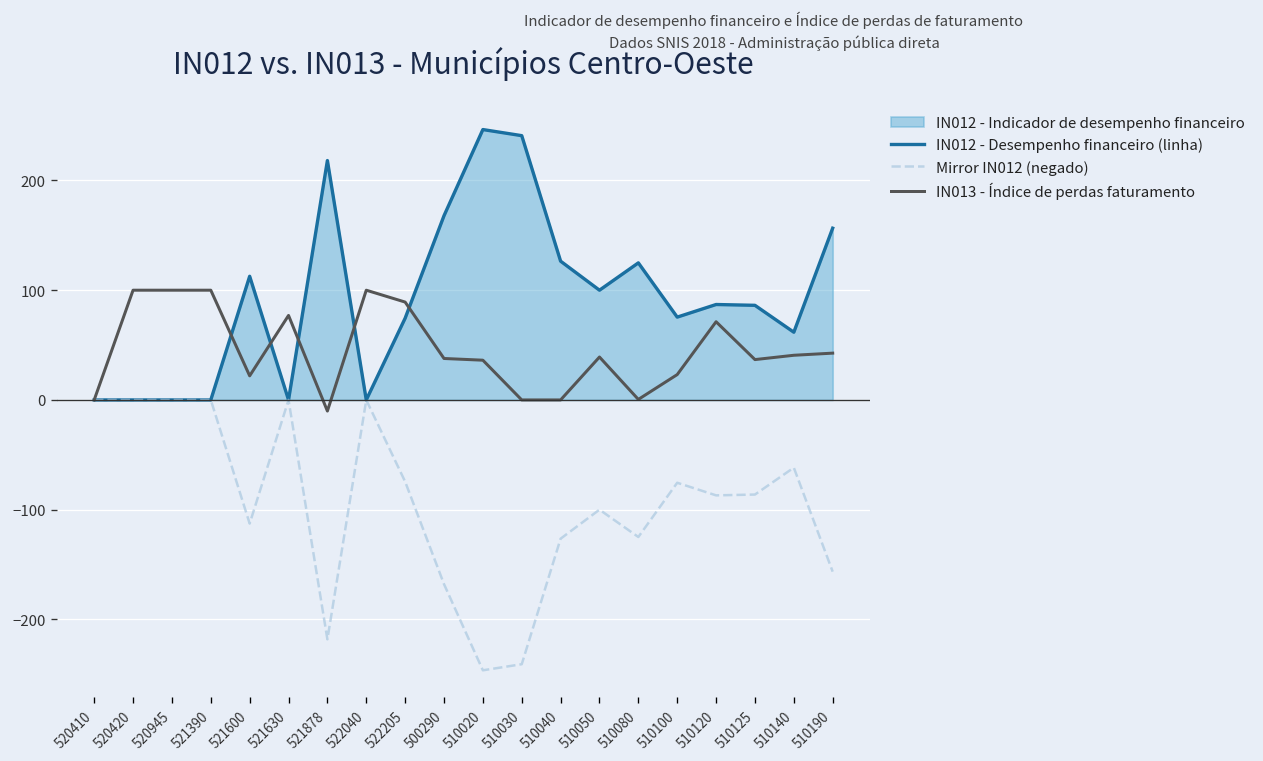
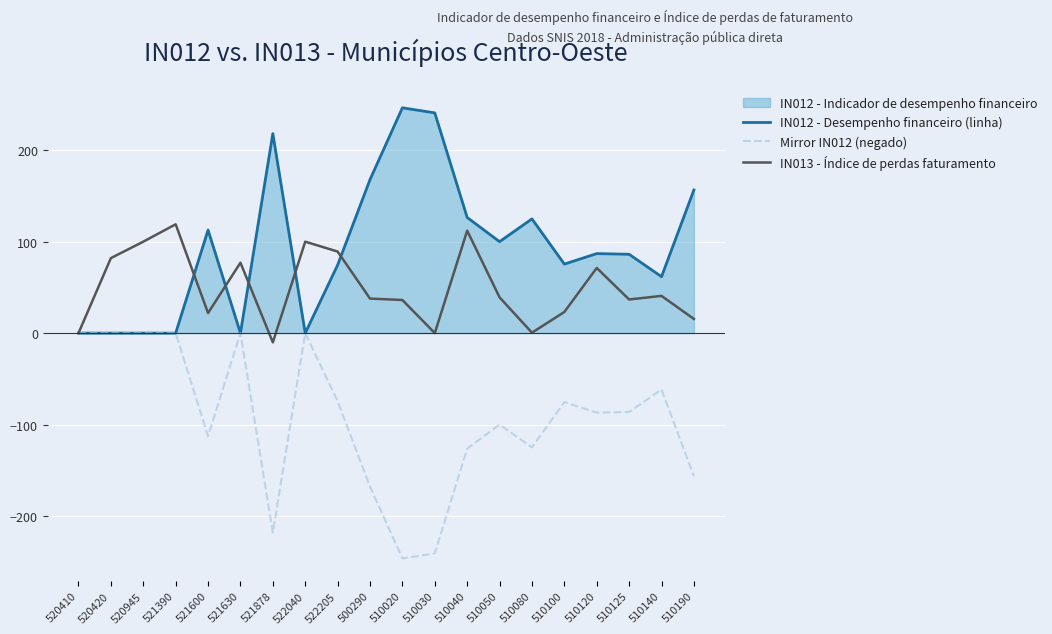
IN013 - Índice de perdas faturamento, 520420: 100 -> 80
IN013 - Índice de perdas faturamento, 521390: 100 -> 120
IN013 - Índice de perdas faturamento, 510040: 0 -> 110
IN013 - Índice de perdas faturamento, 510190: 40 -> 20
